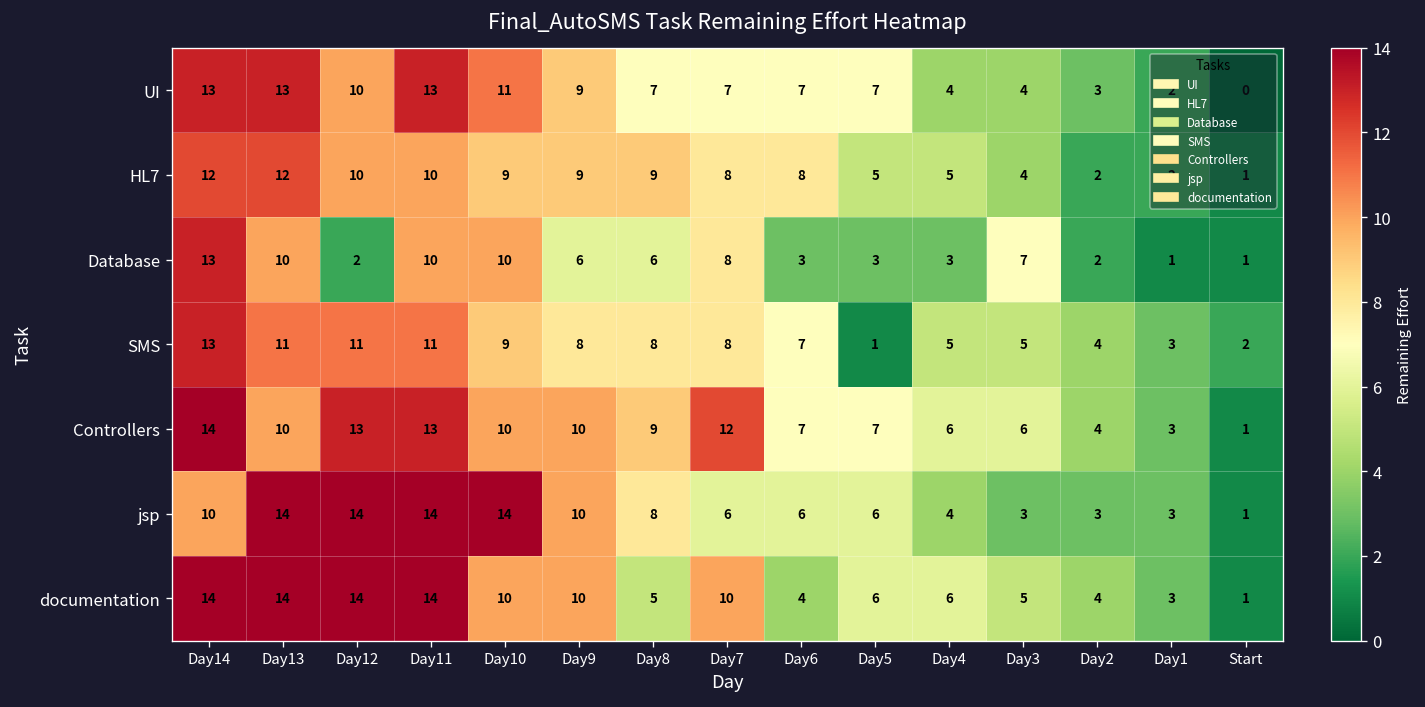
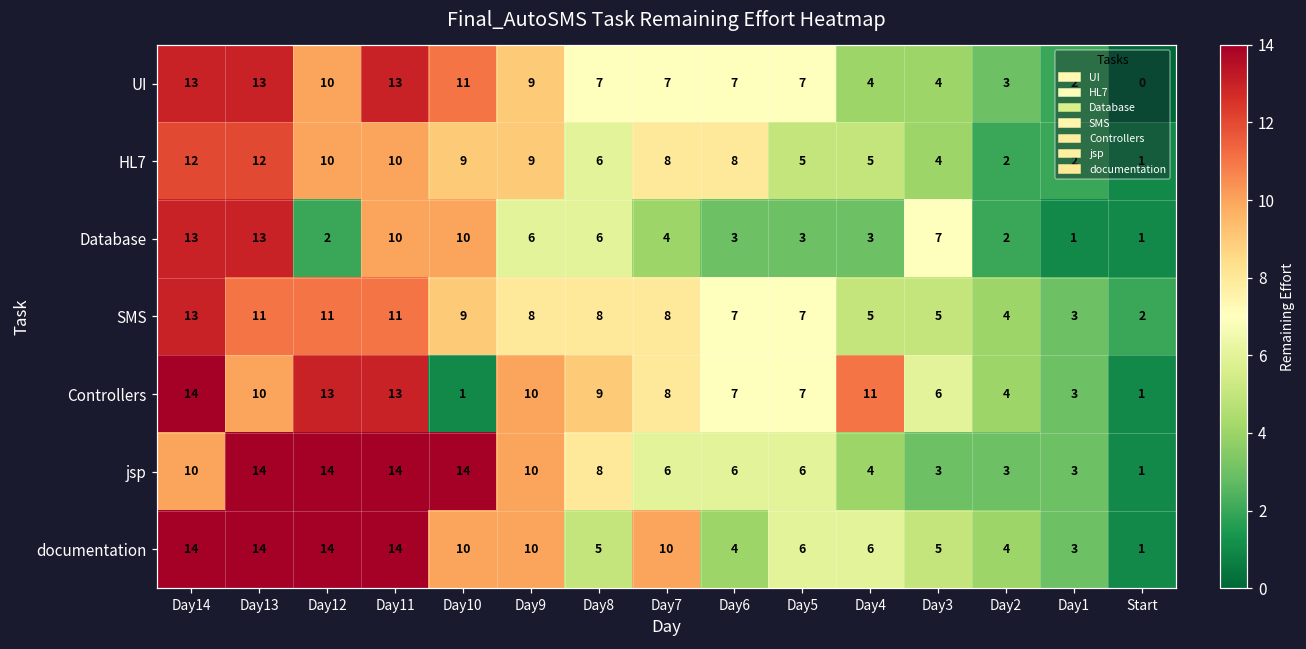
HL7, Day8: 9 -> 6
Database, Day13: 10 -> 13
Database, Day7: 8 -> 4
SMS, Day5: 1 -> 7
Controllers, Day10: 10 -> 1
Controllers, Day7: 12 -> 8
Controllers, Day4: 6 -> 11
